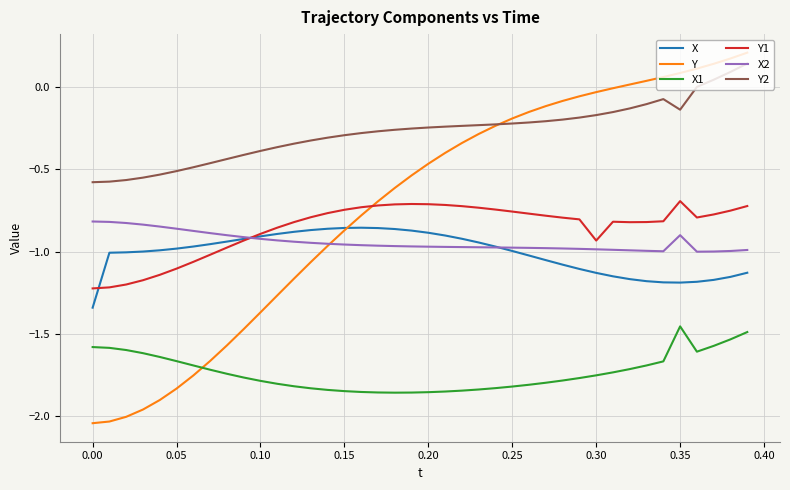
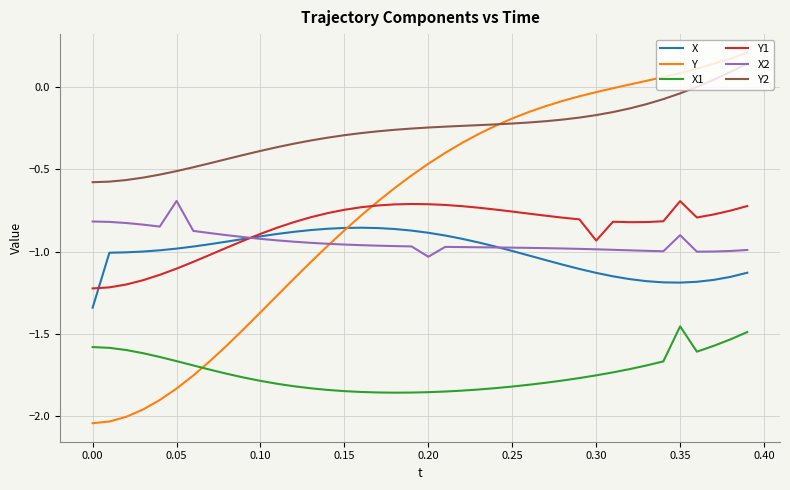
X2, 0.05: -0.86 -> -0.69
X2, 0.20: -0.97 -> -1.03
Y2, 0.35: -0.14 -> -0.04
